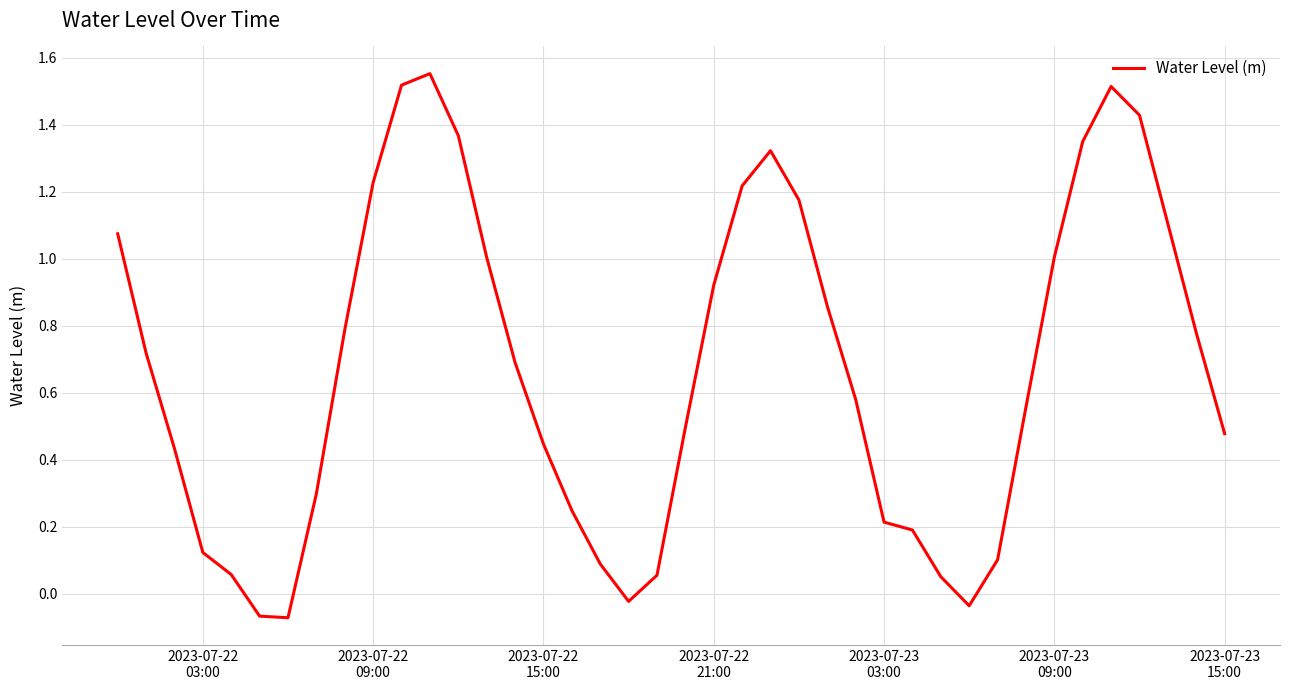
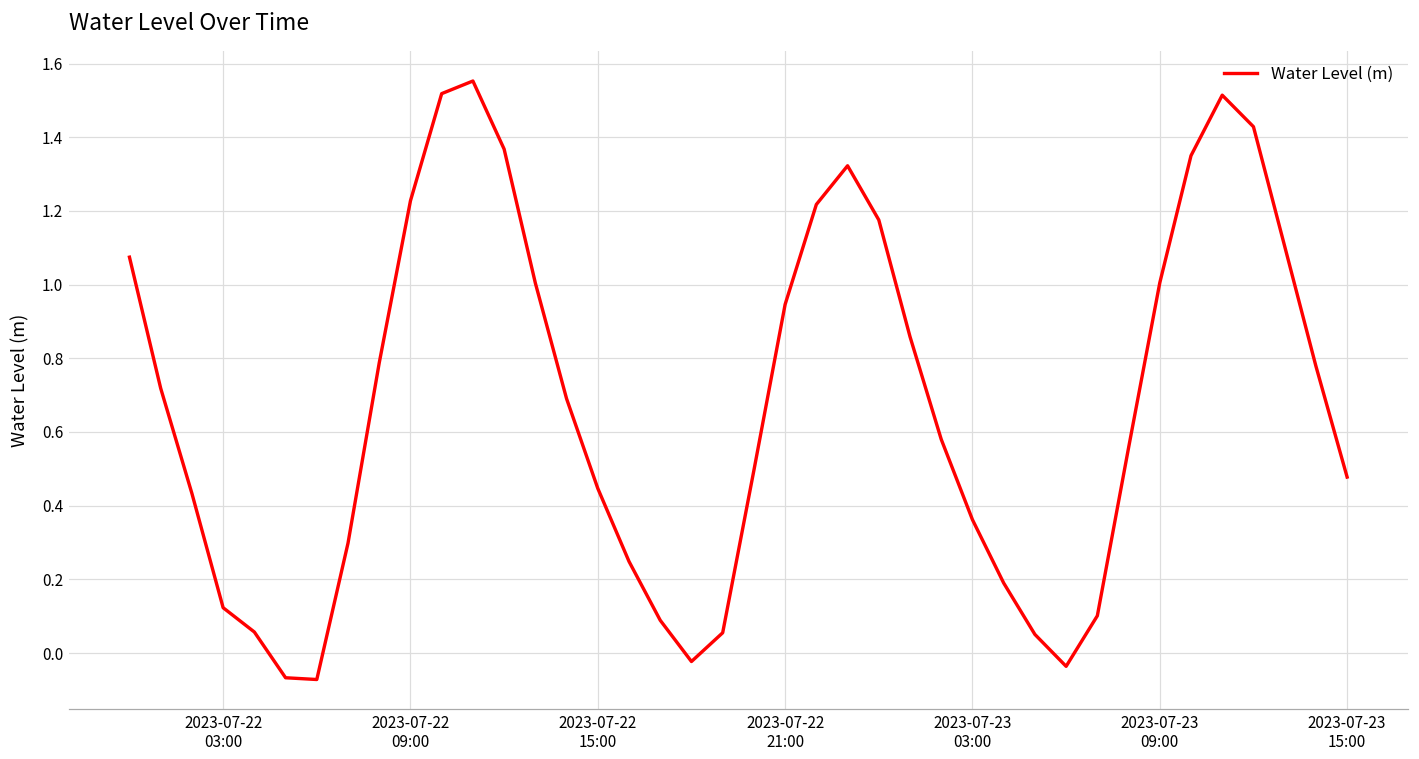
2023-07-22 21:00: 0.92 -> 0.95
2023-07-23 03:00: 0.21 -> 0.36
